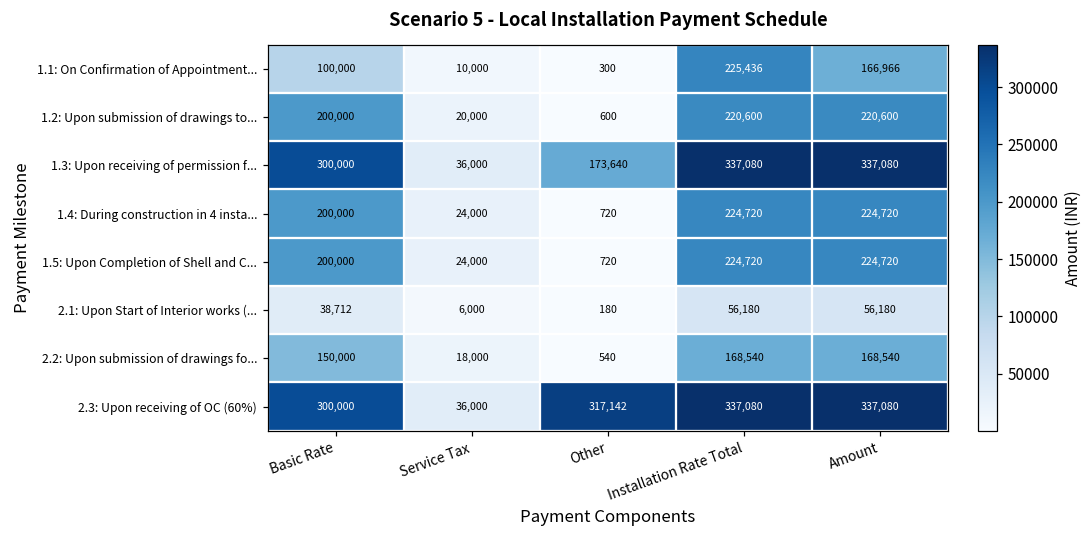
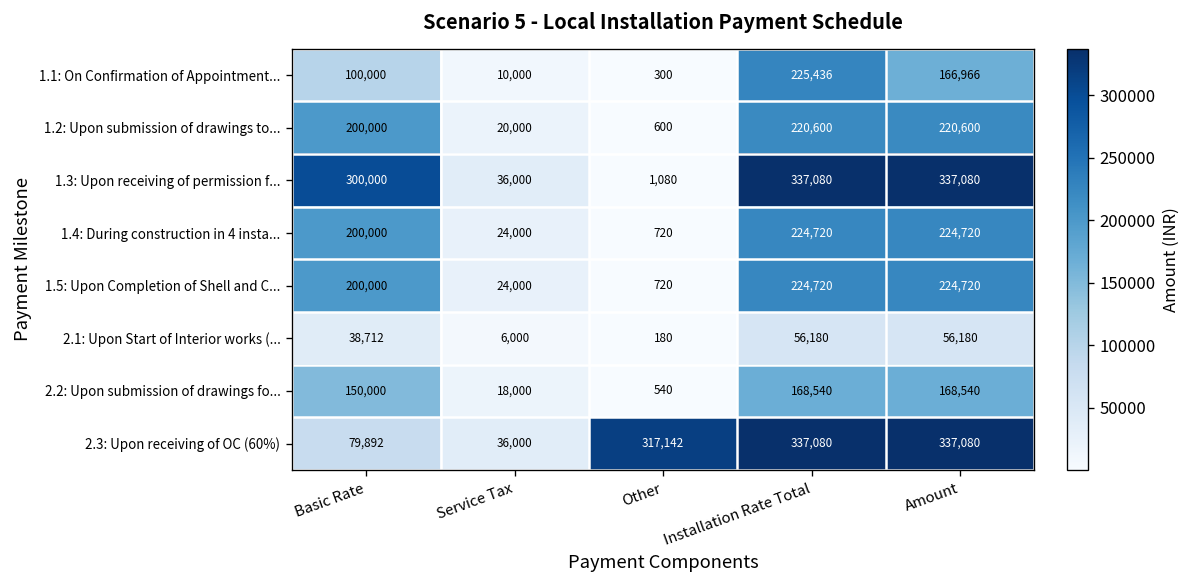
1.3: Upon receiving of permission f..., Other: 173,640 -> 1,080
2.3: Upon receiving of OC (60%), Basic Rate: 300,000 -> 79,892
